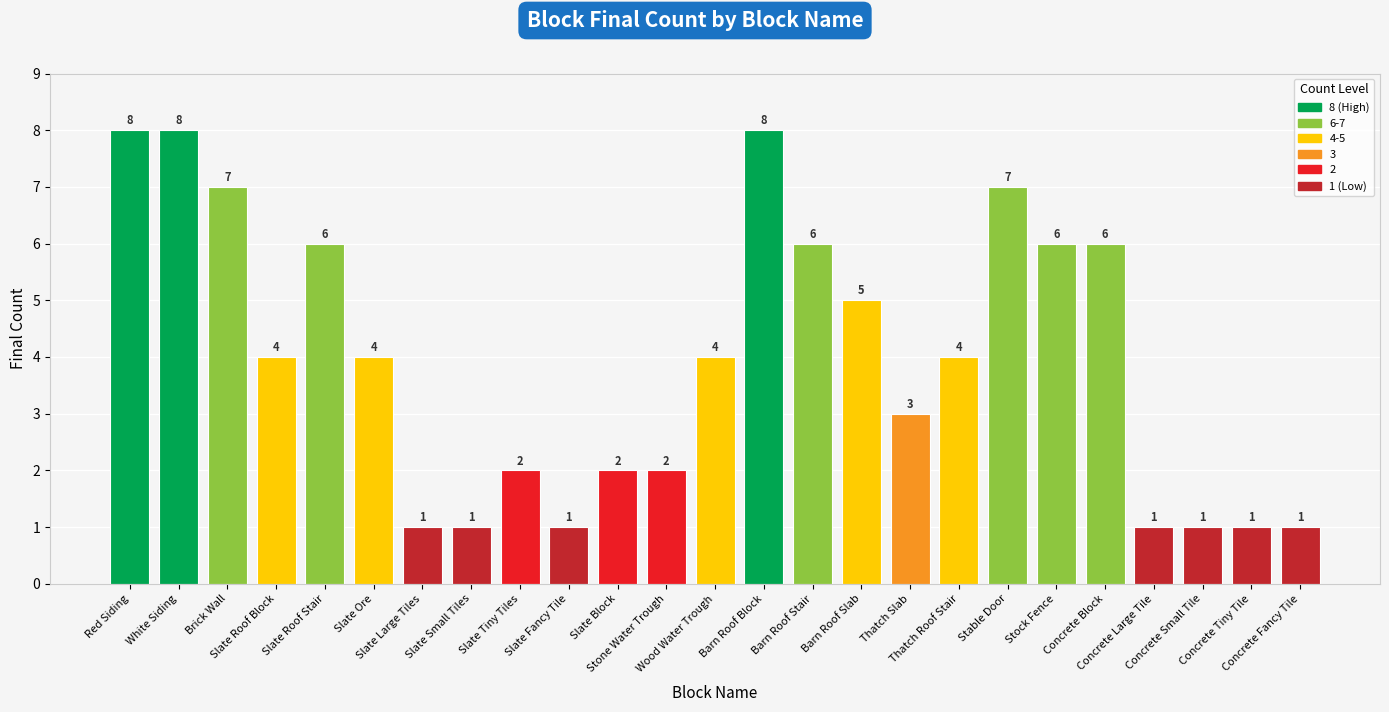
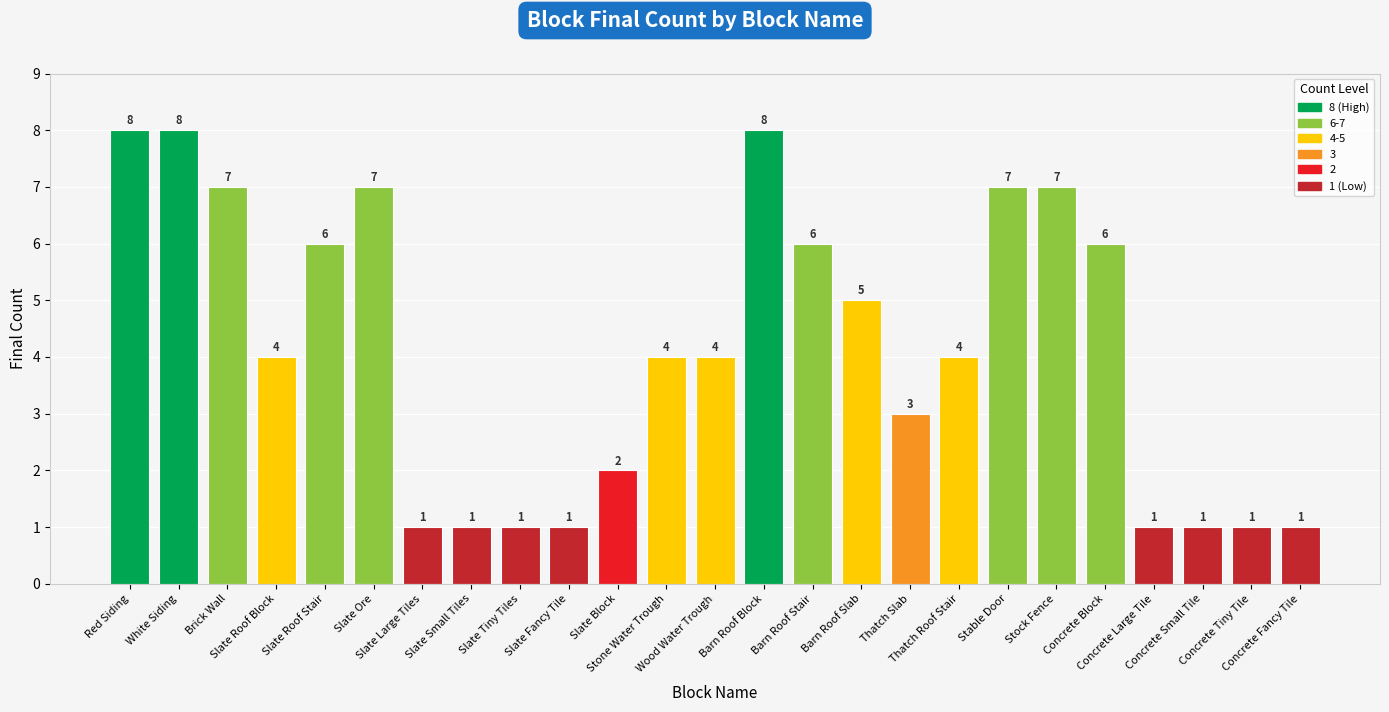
Slate Ore: 4 -> 7
Slate Tiny Tiles: 2 -> 1
Stone Water Trough: 2 -> 4
Stock Fence: 6 -> 7
